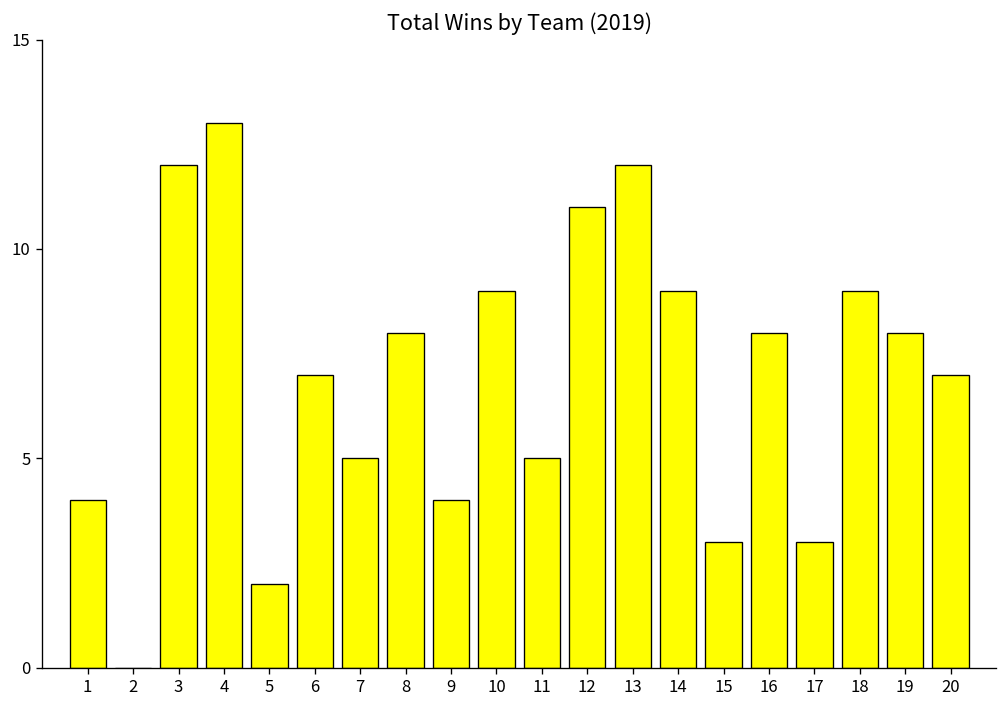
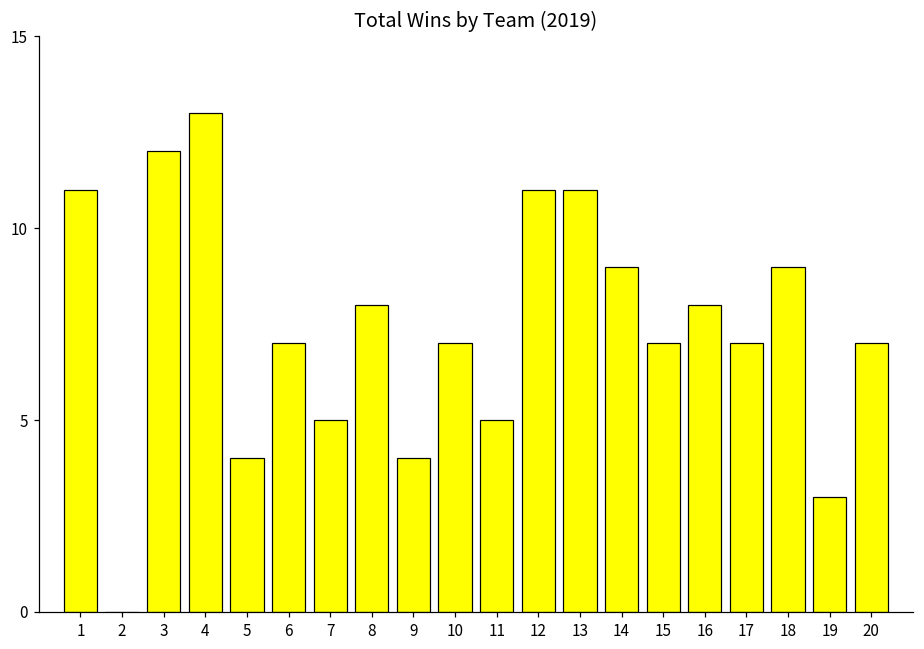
1: 4 -> 11
5: 2 -> 4
10: 9 -> 7
13: 12 -> 11
15: 3 -> 7
17: 3 -> 7
19: 8 -> 3
